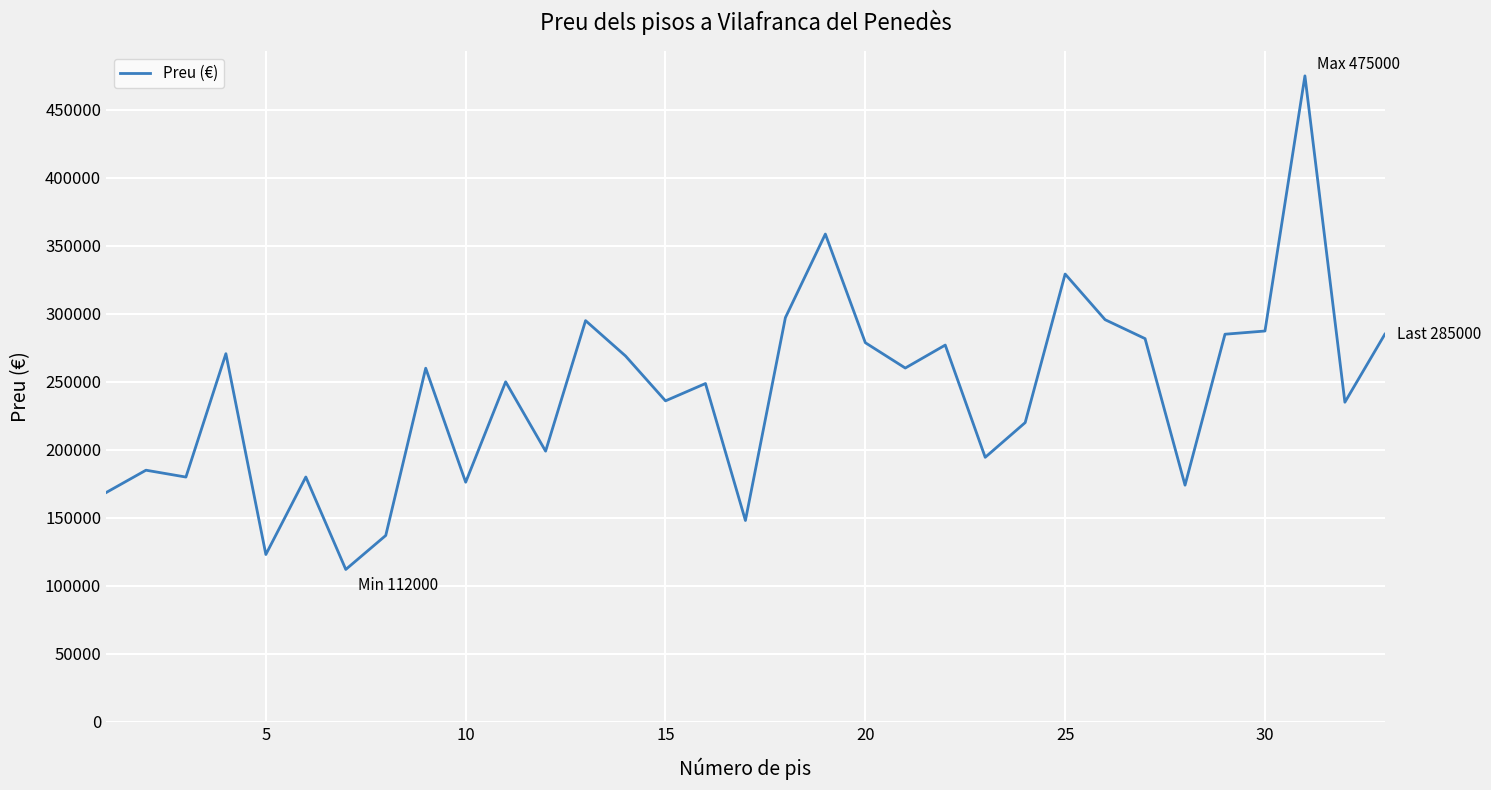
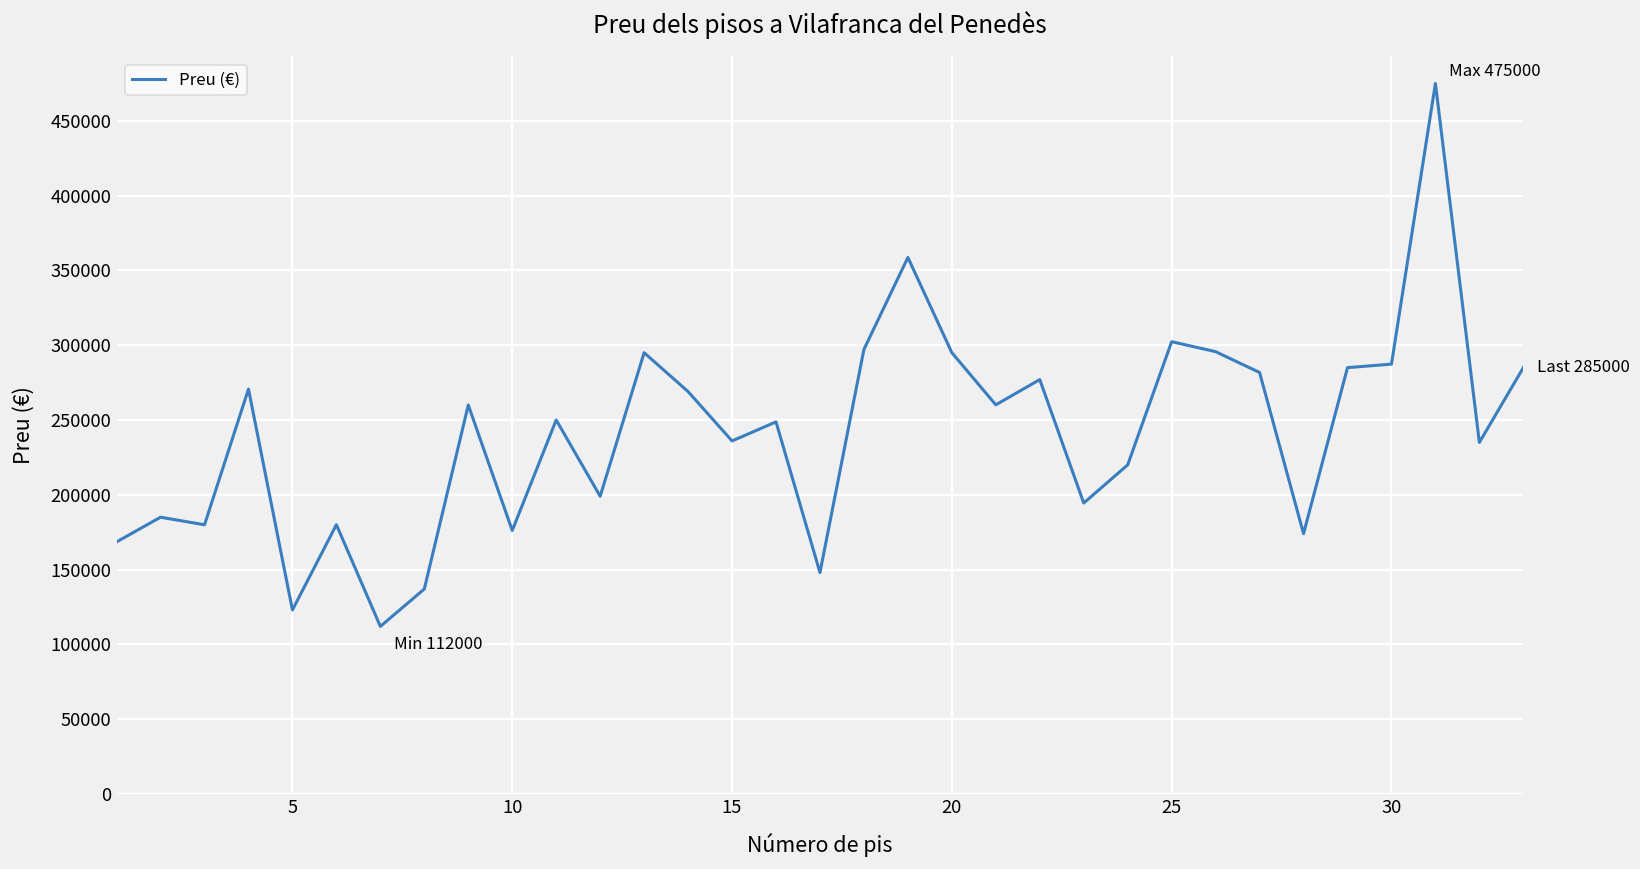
20: 279000 -> 295000
25: 329000 -> 302000
